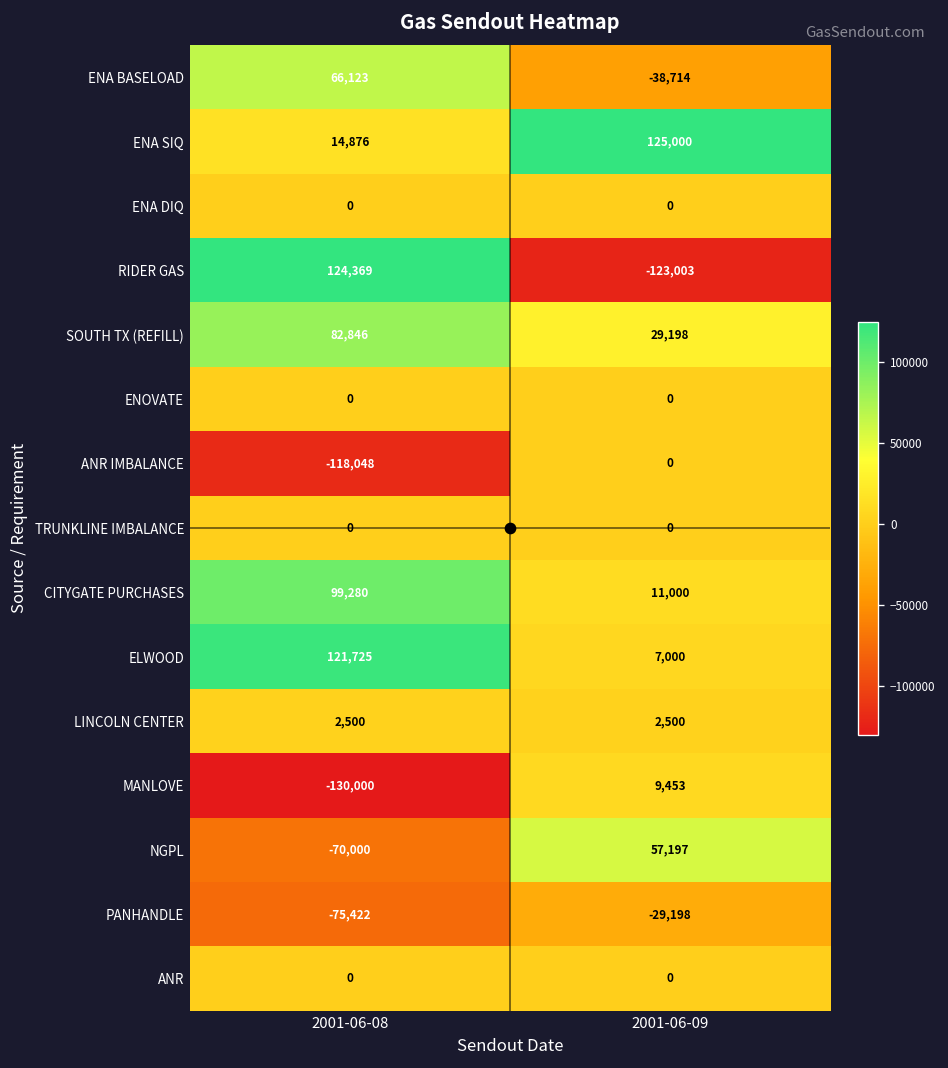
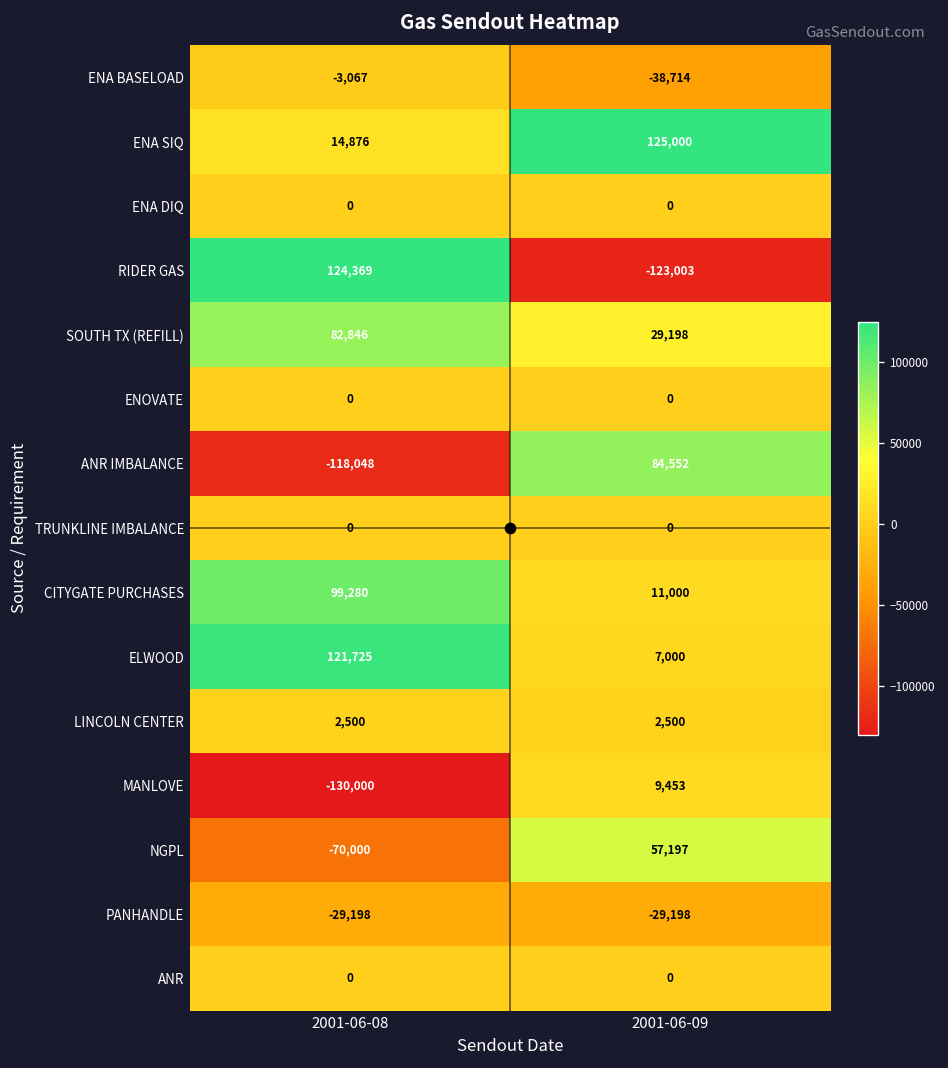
ENA BASELOAD, 2001-06-08: 66,123 -> -3,067
ANR IMBALANCE, 2001-06-09: 0 -> 84,552
PANHANDLE, 2001-06-08: -75,422 -> -29,198
